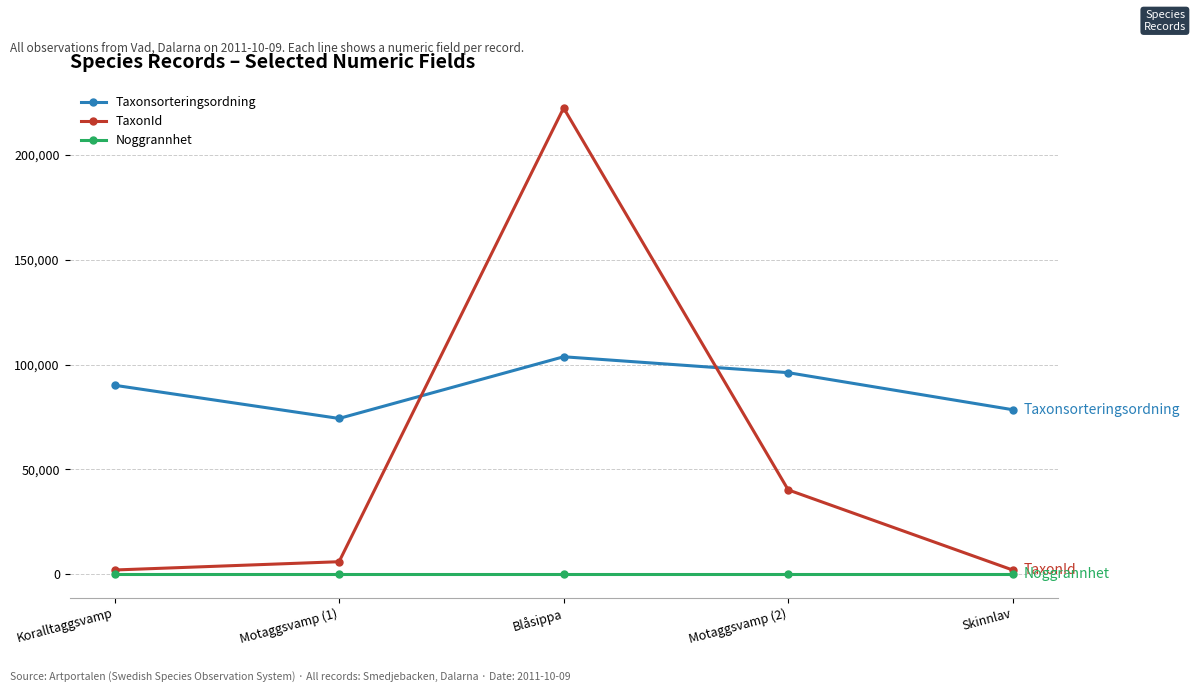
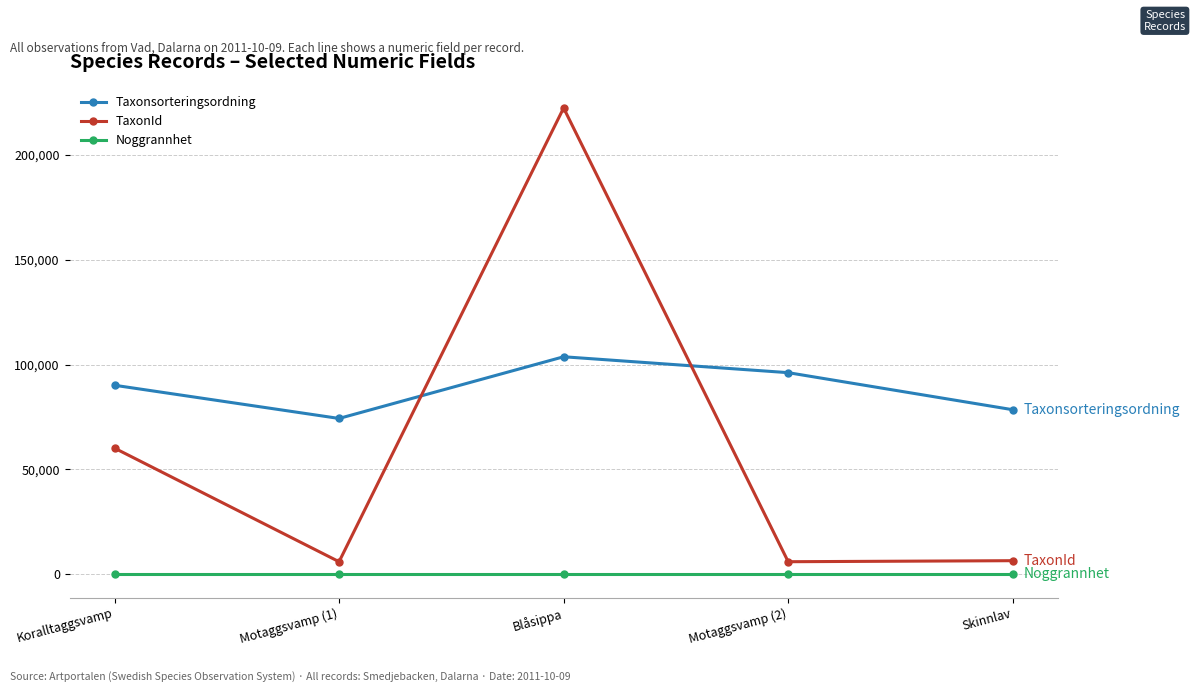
TaxonId, Koralltaggsvamp: 2,000 -> 60,000
TaxonId, Motaggsvamp (2): 40,000 -> 6,000
TaxonId, Skinnlav: 2,000 -> 6,000
